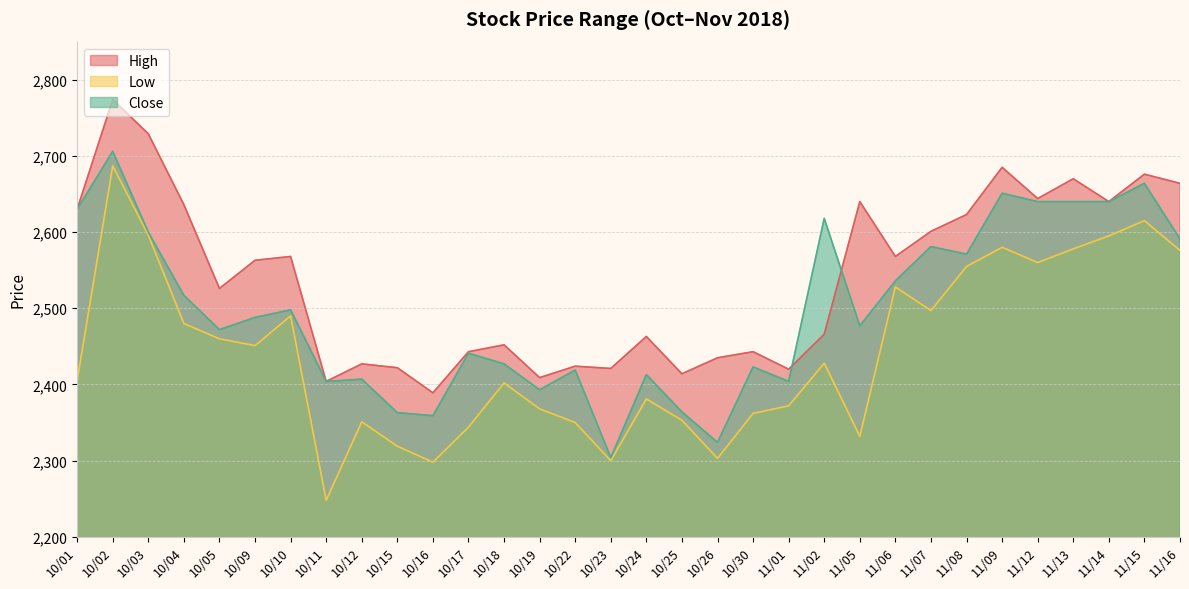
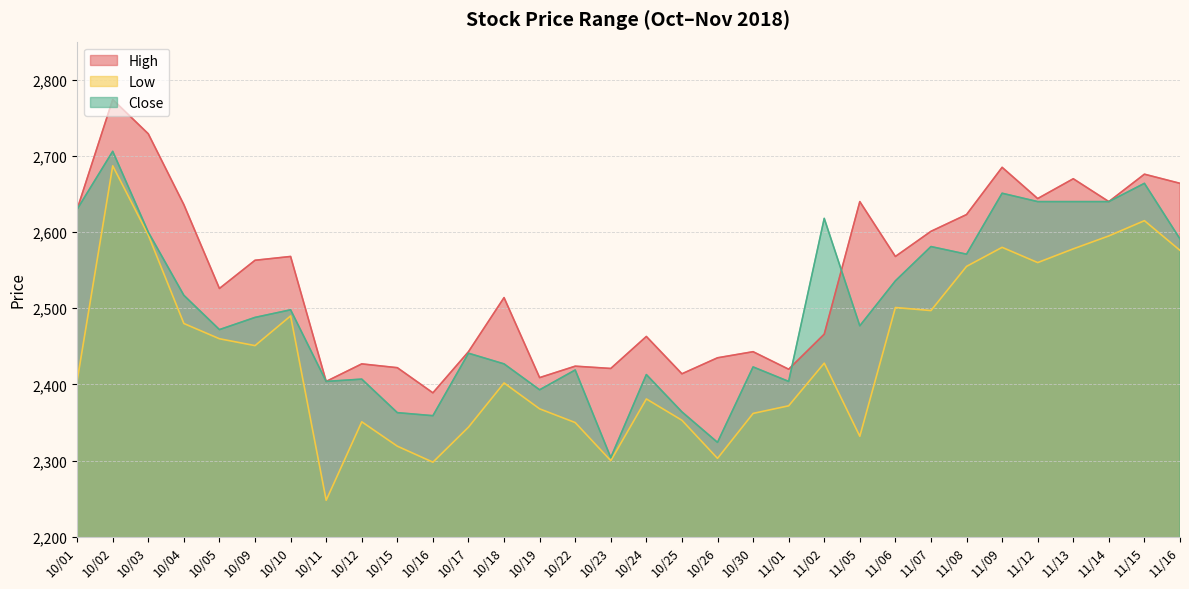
High, 10/18: 2,450 -> 2,510
Low, 11/06: 2,530 -> 2,500
